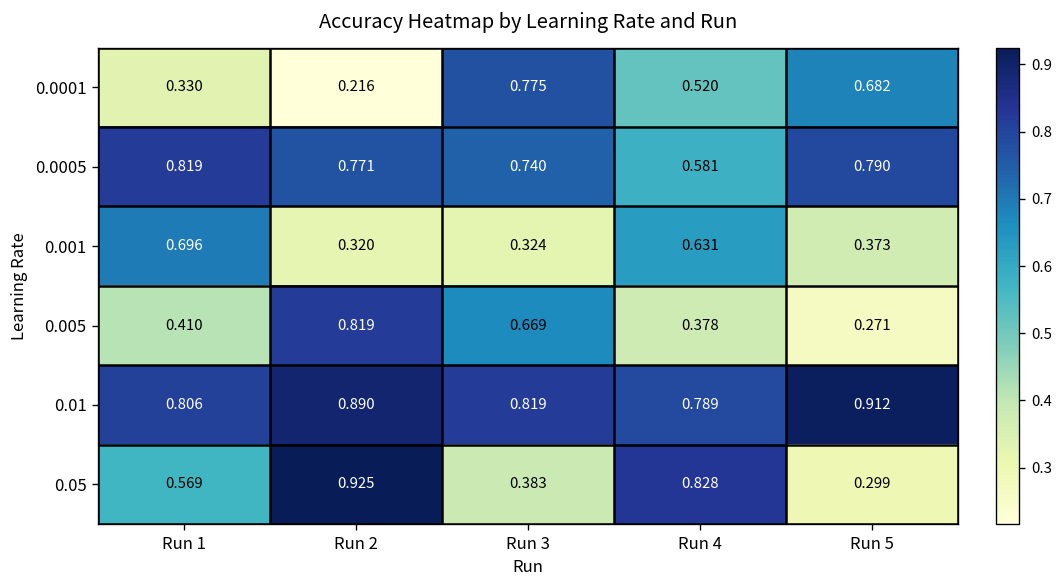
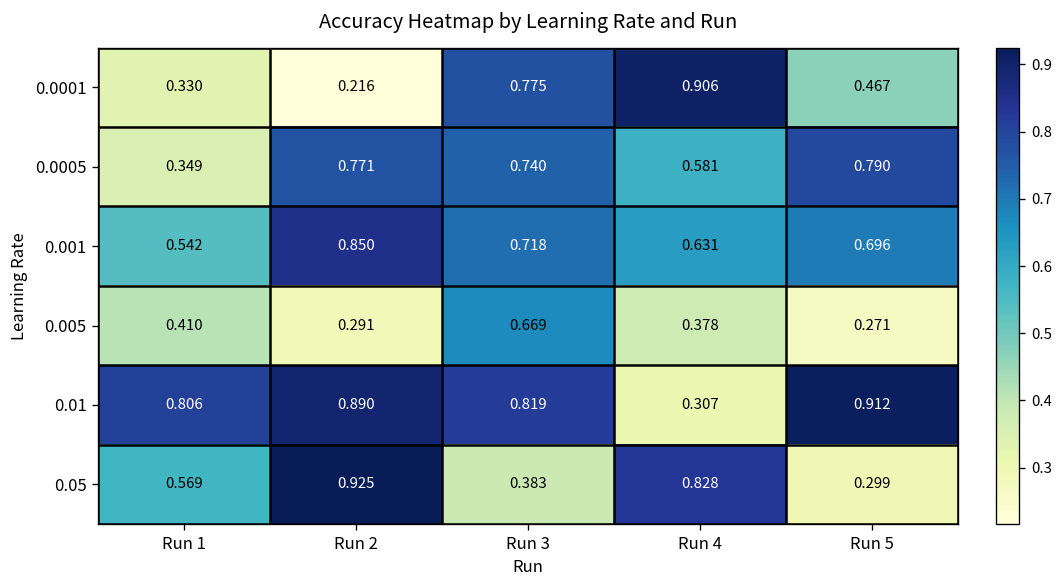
0.0001, Run 4: 0.520 -> 0.906
0.0001, Run 5: 0.682 -> 0.467
0.0005, Run 1: 0.819 -> 0.349
0.001, Run 1: 0.696 -> 0.542
0.001, Run 2: 0.320 -> 0.850
0.001, Run 3: 0.324 -> 0.718
0.001, Run 5: 0.373 -> 0.696
0.005, Run 2: 0.819 -> 0.291
0.01, Run 4: 0.789 -> 0.307
